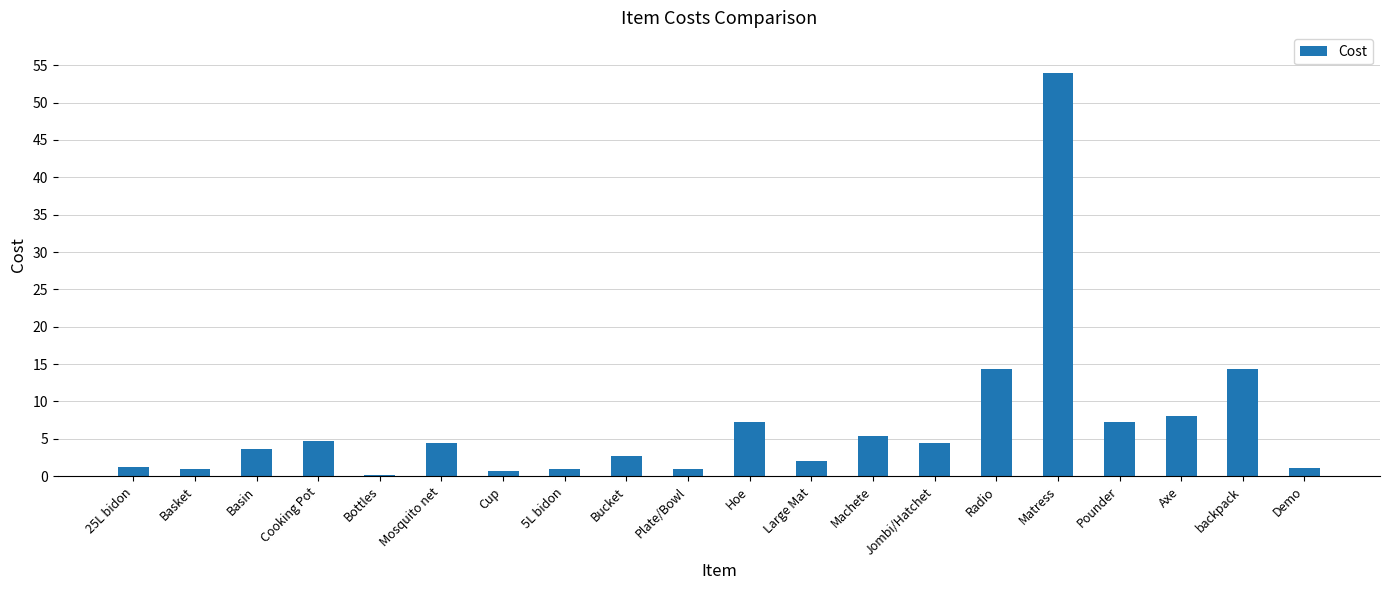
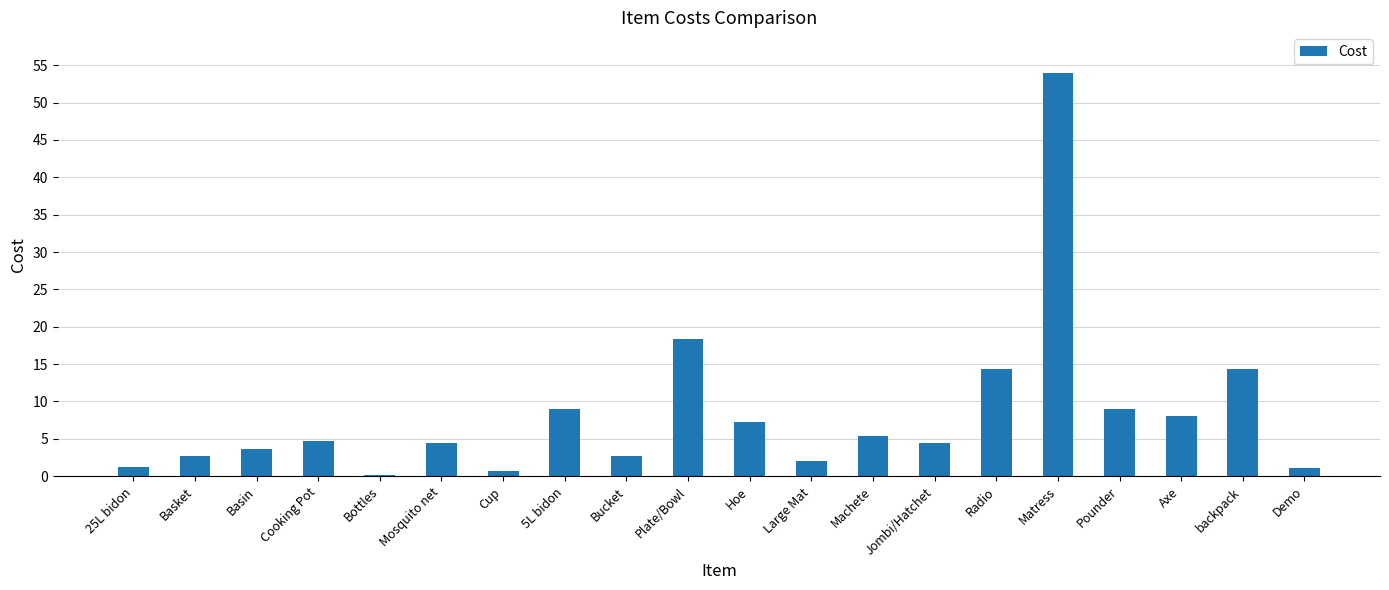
Basket: 1 -> 3
5L bidon: 1 -> 9
Plate/Bowl: 1 -> 18
Pounder: 7 -> 9
